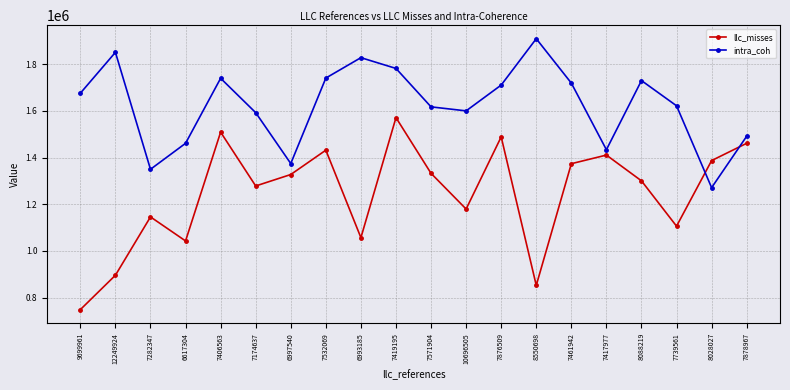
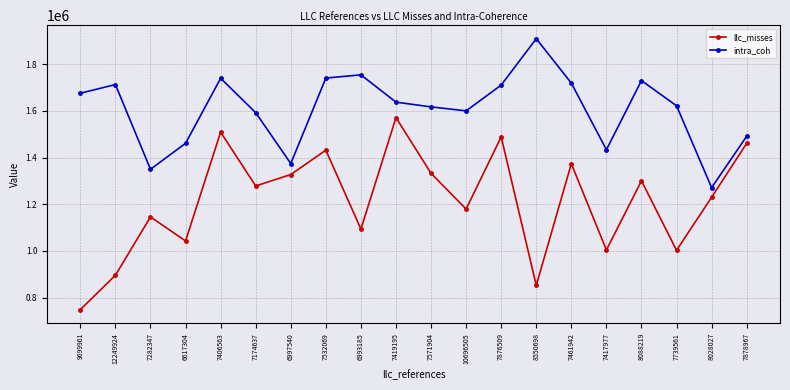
intra_coh, 12249924: 1850000 -> 1710000
llc_misses, 6993185: 1060000 -> 1090000
intra_coh, 6993185: 1830000 -> 1750000
intra_coh, 7419195: 1780000 -> 1640000
llc_misses, 7417977: 1410000 -> 1000000
llc_misses, 7739561: 1110000 -> 1000000
llc_misses, 8028027: 1390000 -> 1230000
